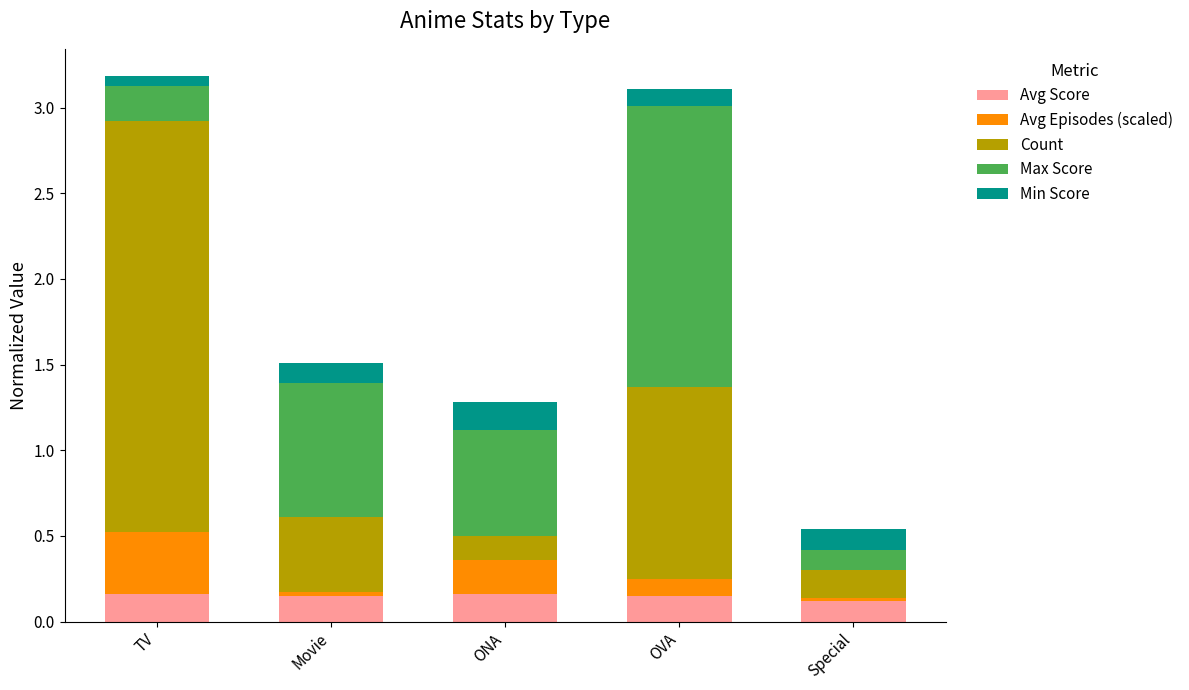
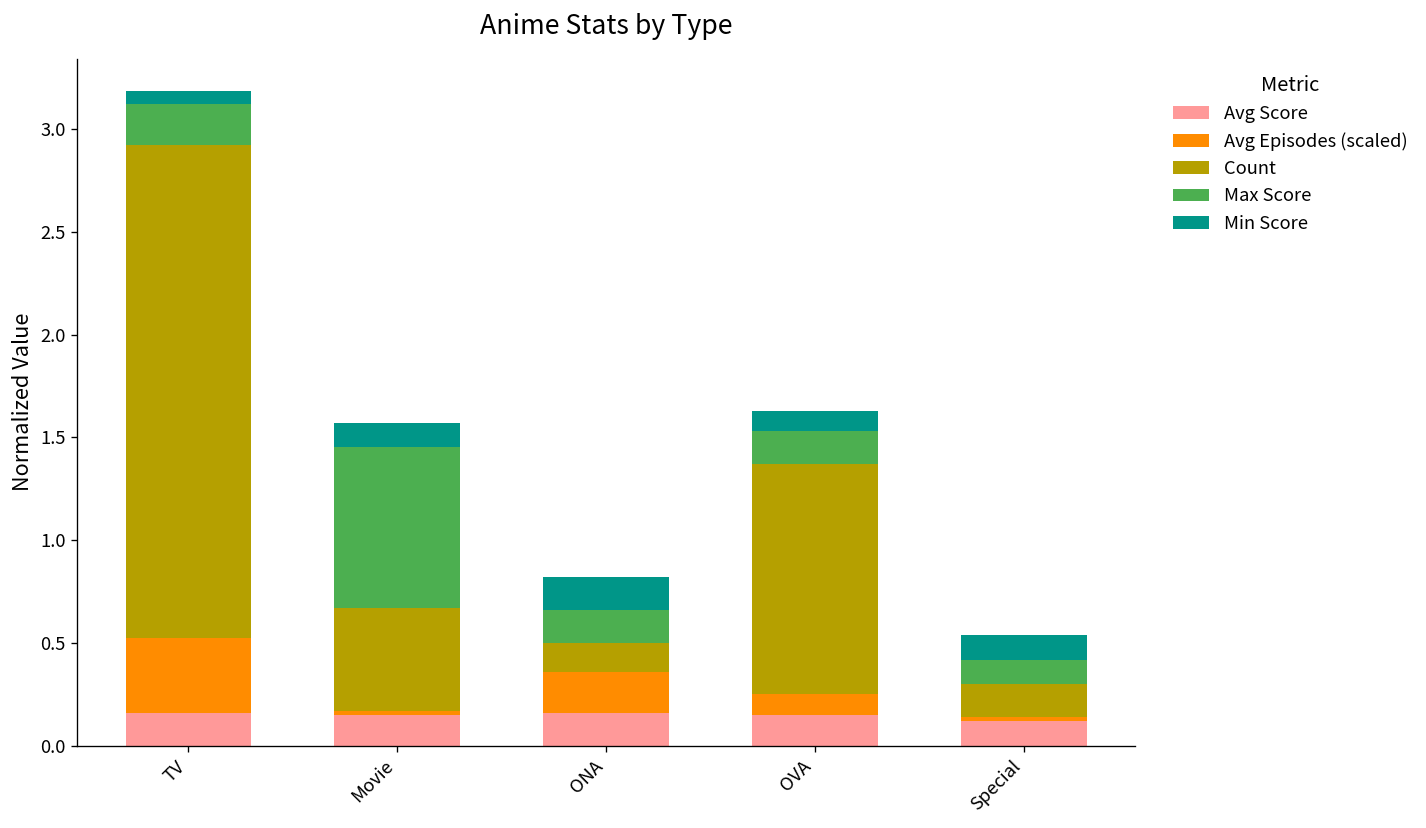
Count, Movie: 0.44 -> 0.50
Max Score, ONA: 0.62 -> 0.16
Max Score, OVA: 1.64 -> 0.16
